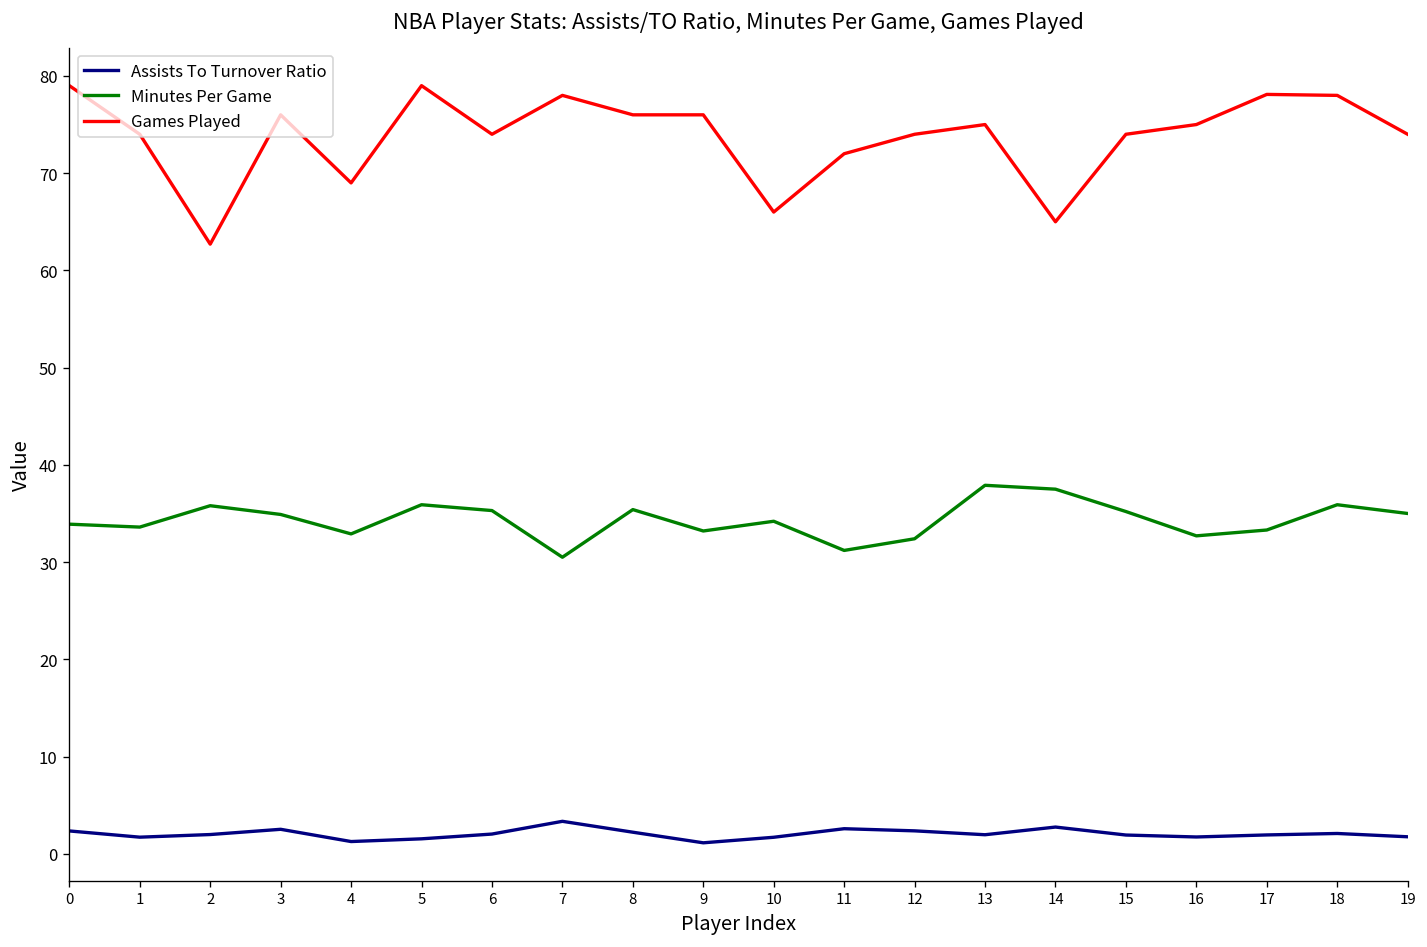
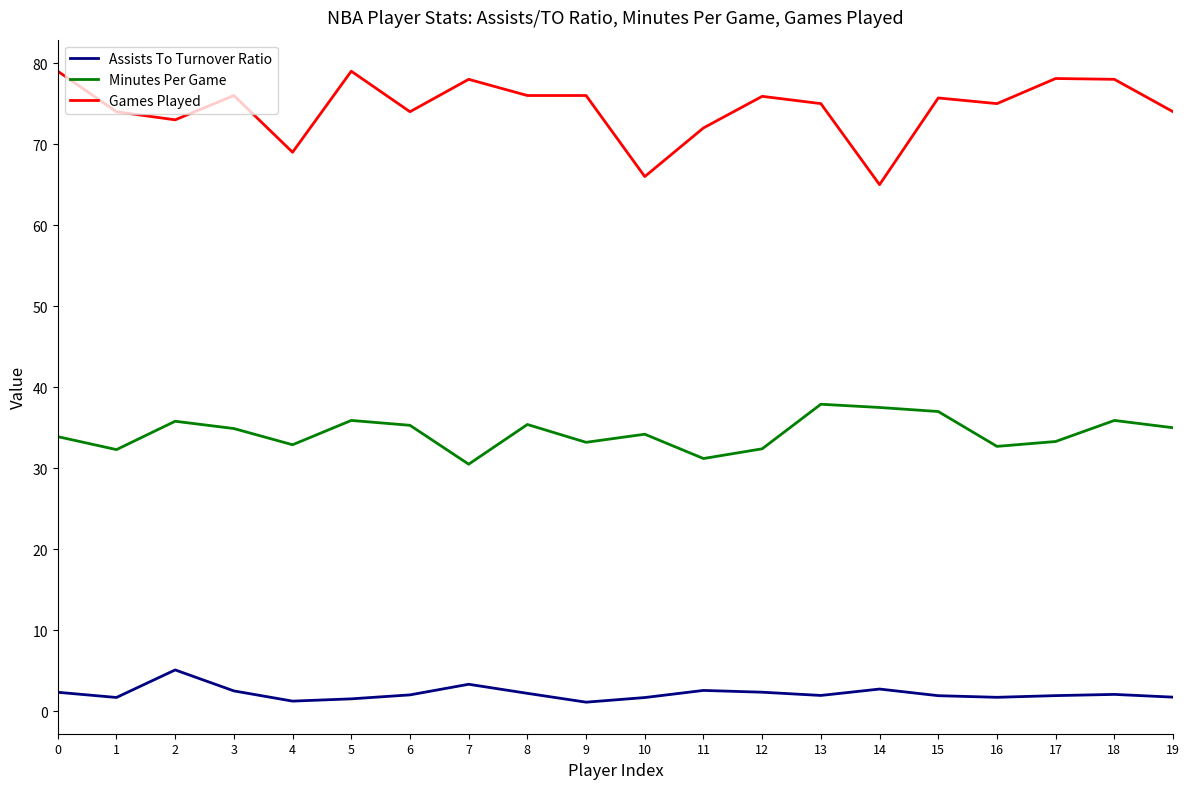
Minutes Per Game, 1: 34 -> 32
Assists To Turnover Ratio, 2: 2 -> 5
Games Played, 2: 63 -> 73
Games Played, 12: 74 -> 76
Minutes Per Game, 15: 35 -> 37
Games Played, 15: 74 -> 76
